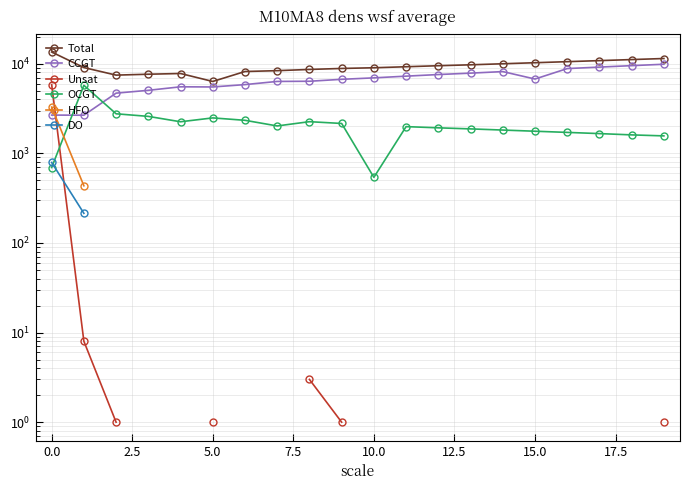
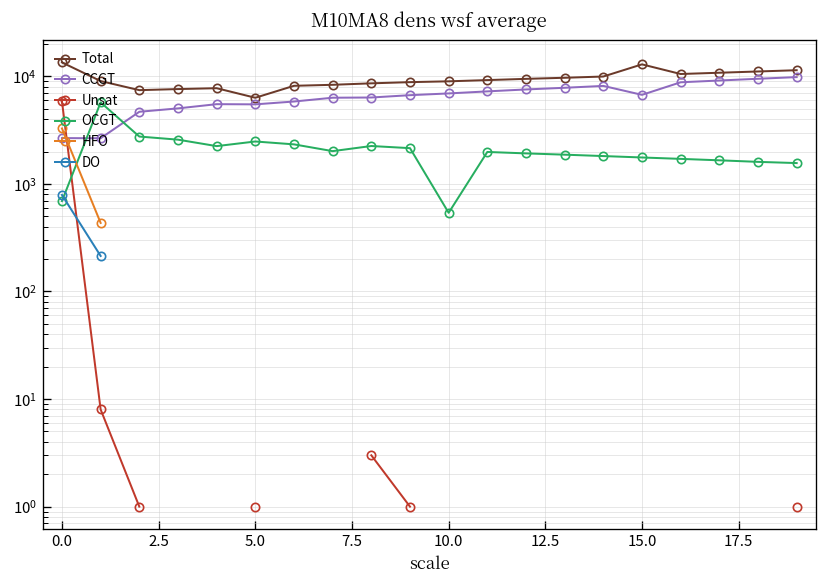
Total, 15.0: 10000 -> 13000
